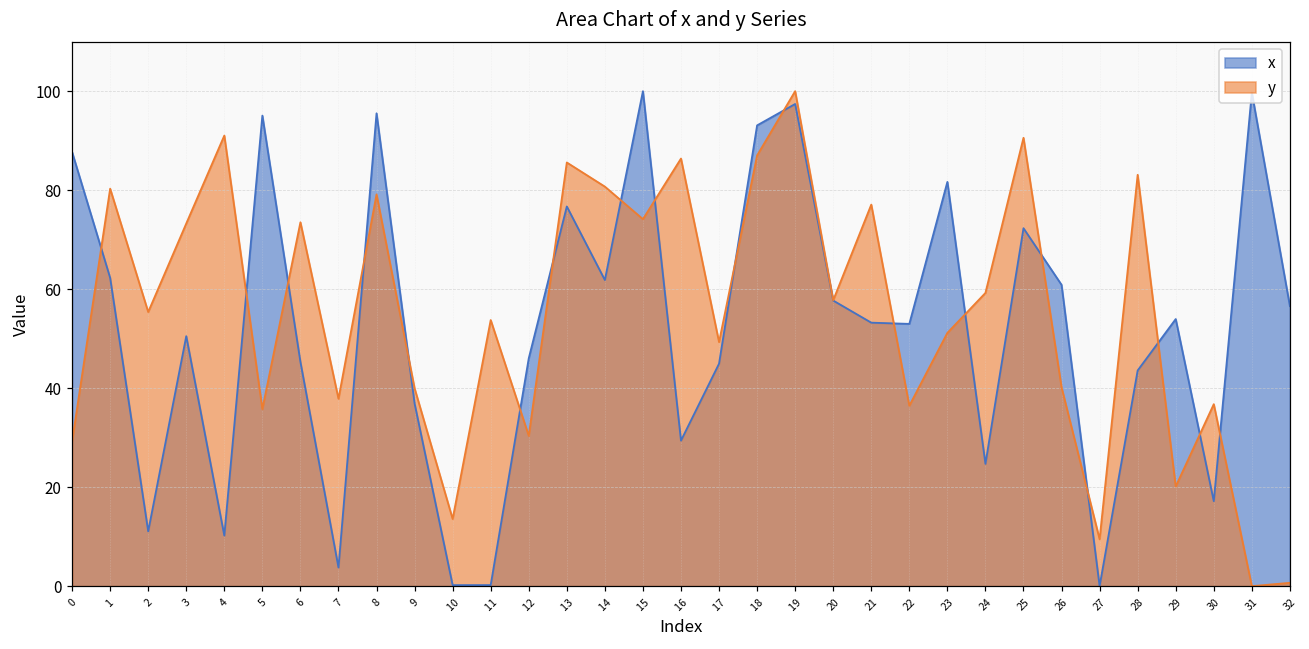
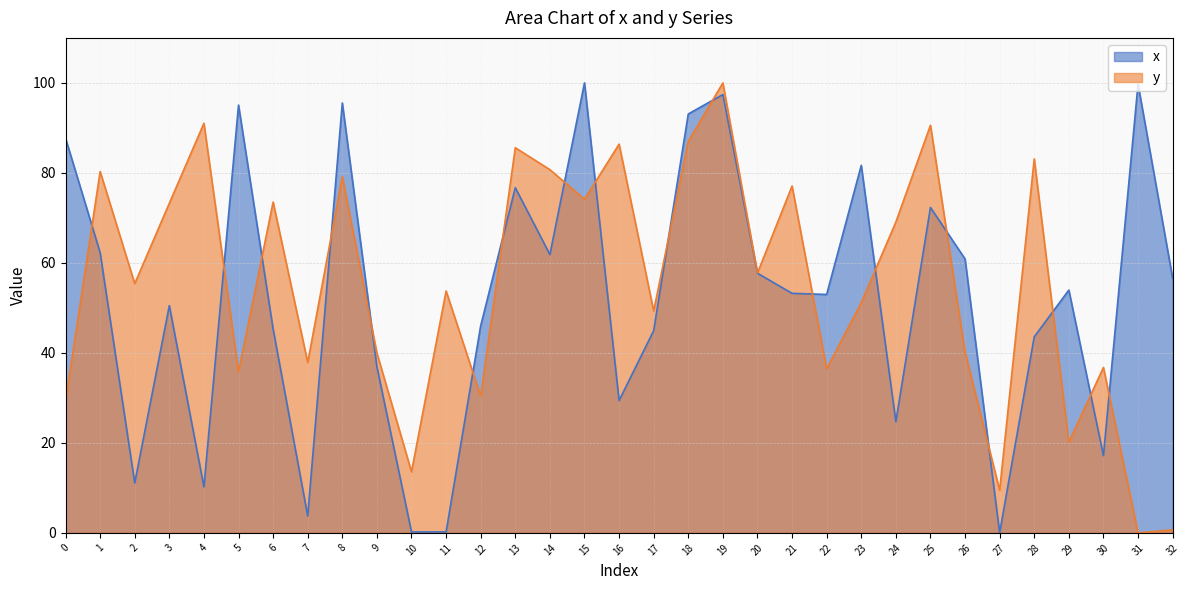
y, 24: 59 -> 69
